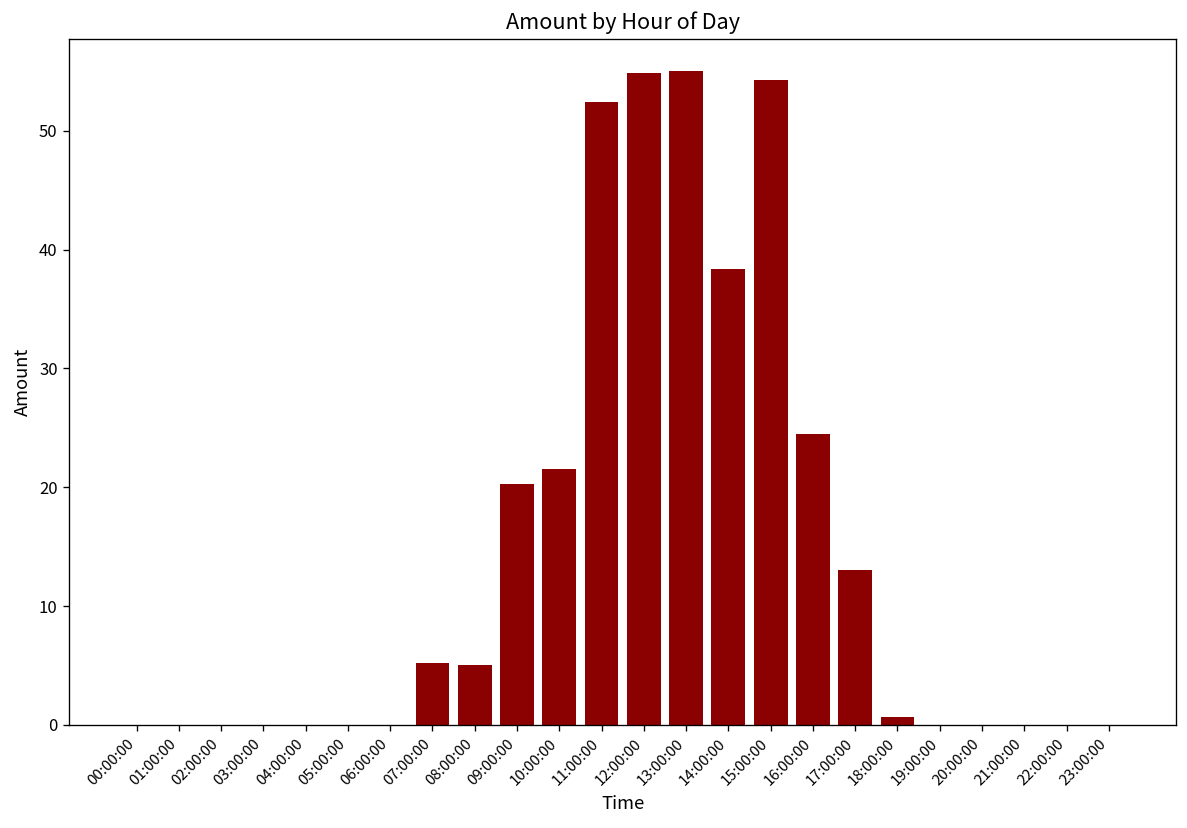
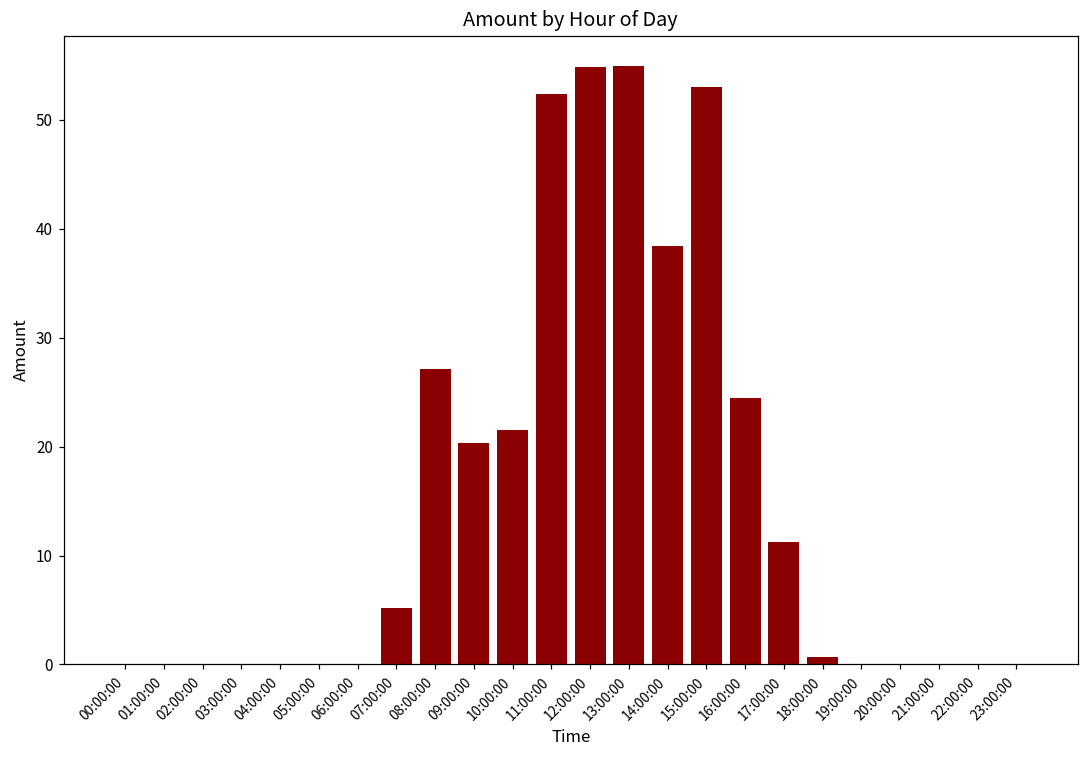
08:00:00: 5 -> 27
15:00:00: 54 -> 53
17:00:00: 13 -> 11
